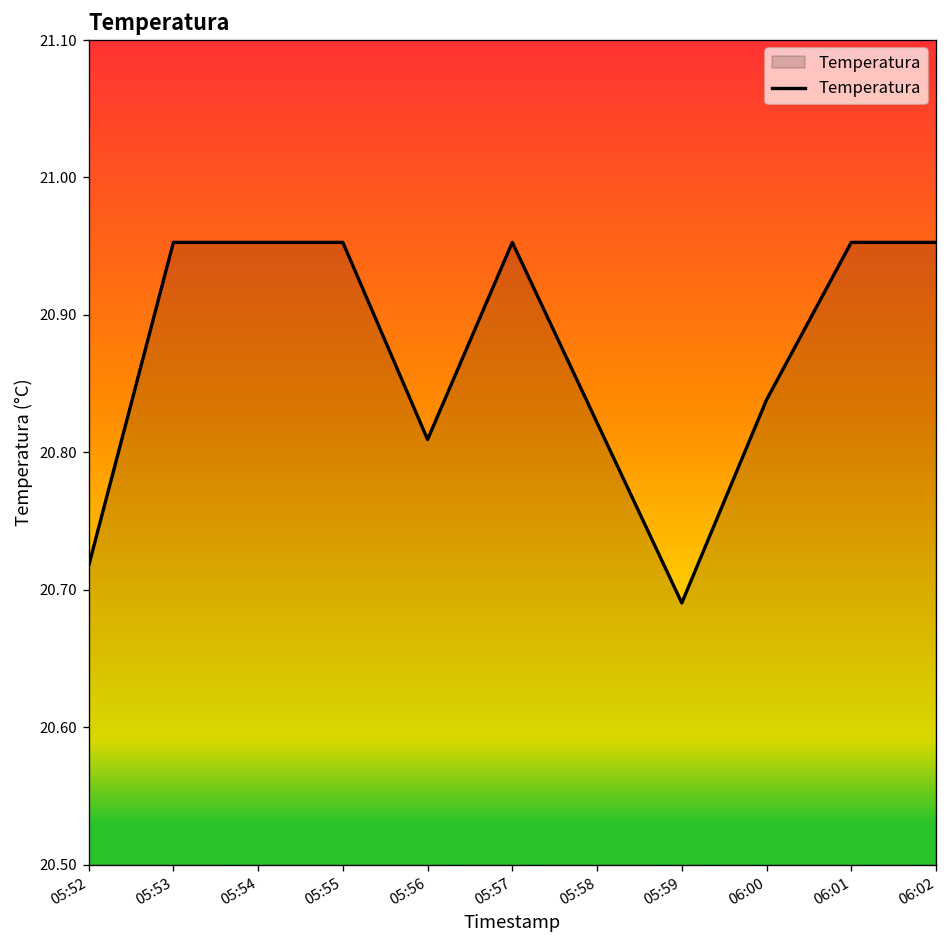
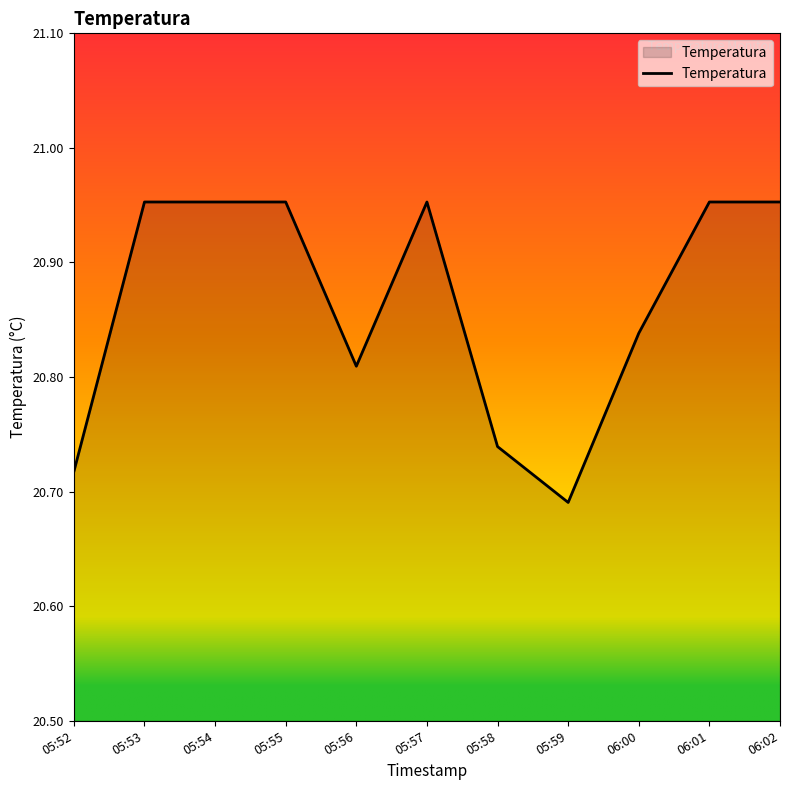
05:58: 20.822 -> 20.739
